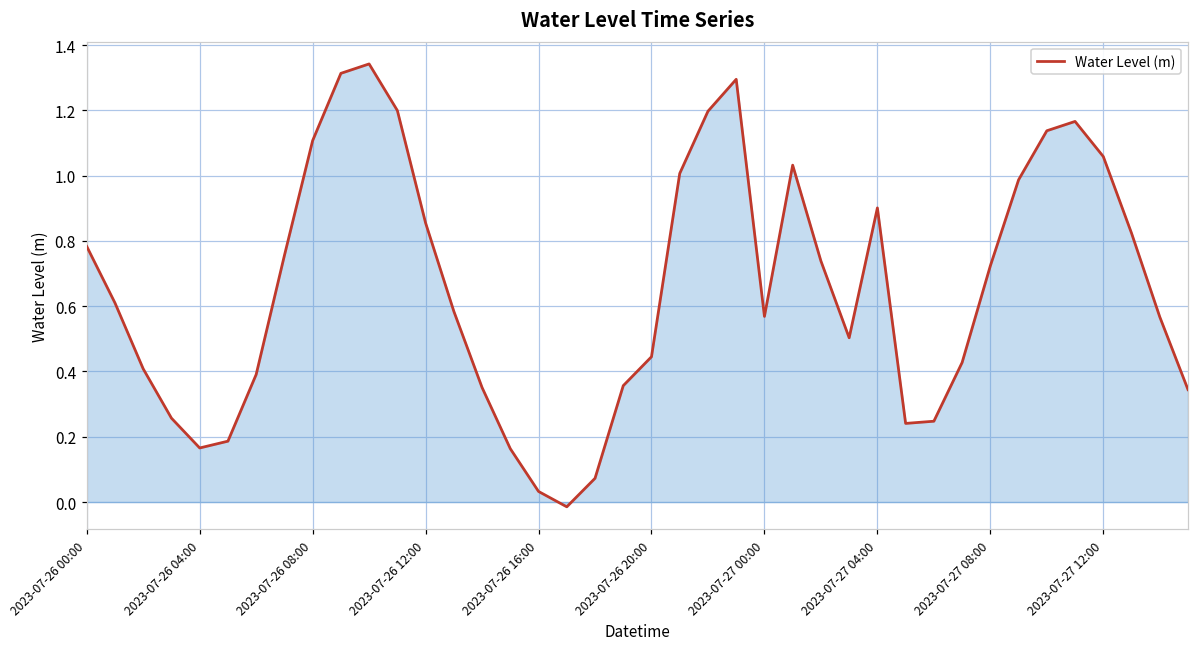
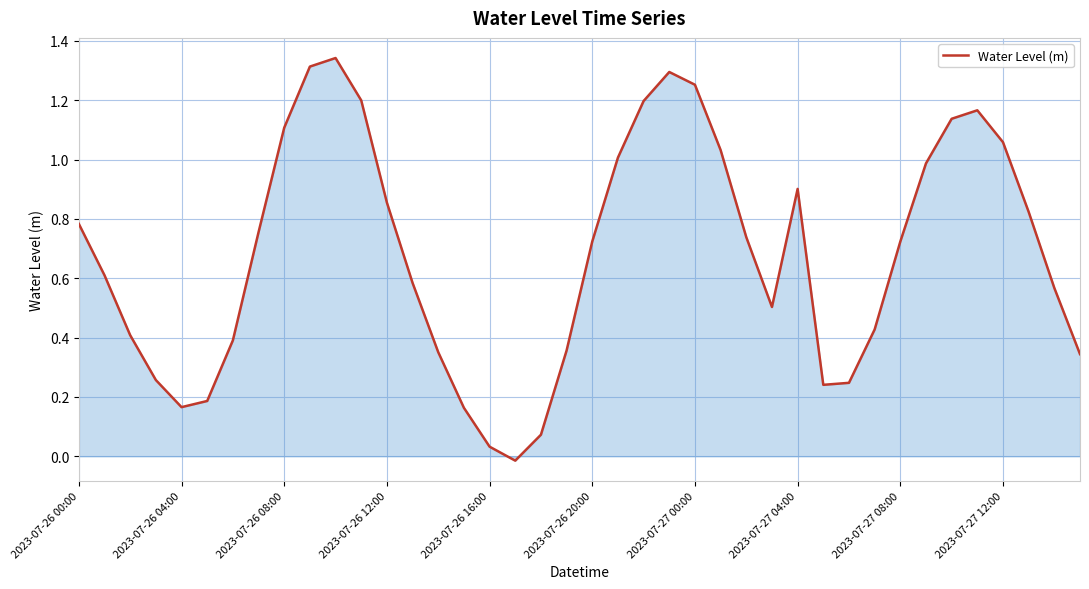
Water Level (m), 2023-07-26 20:00: 0.45 -> 0.72
Water Level (m), 2023-07-27 00:00: 0.57 -> 1.25
